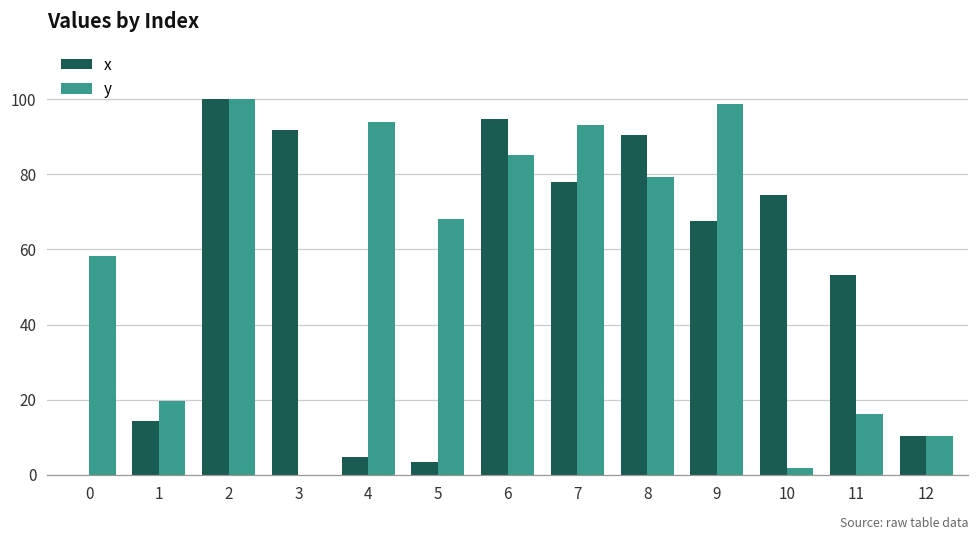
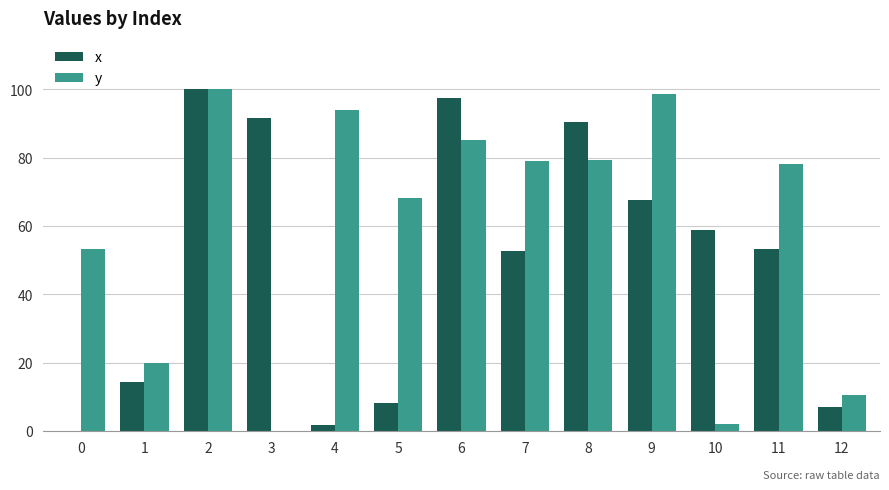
y, 0: 58 -> 53
x, 4: 5 -> 2
x, 5: 4 -> 8
x, 6: 95 -> 97
x, 7: 78 -> 53
y, 7: 93 -> 79
x, 10: 74 -> 59
y, 11: 16 -> 78
x, 12: 10 -> 7
